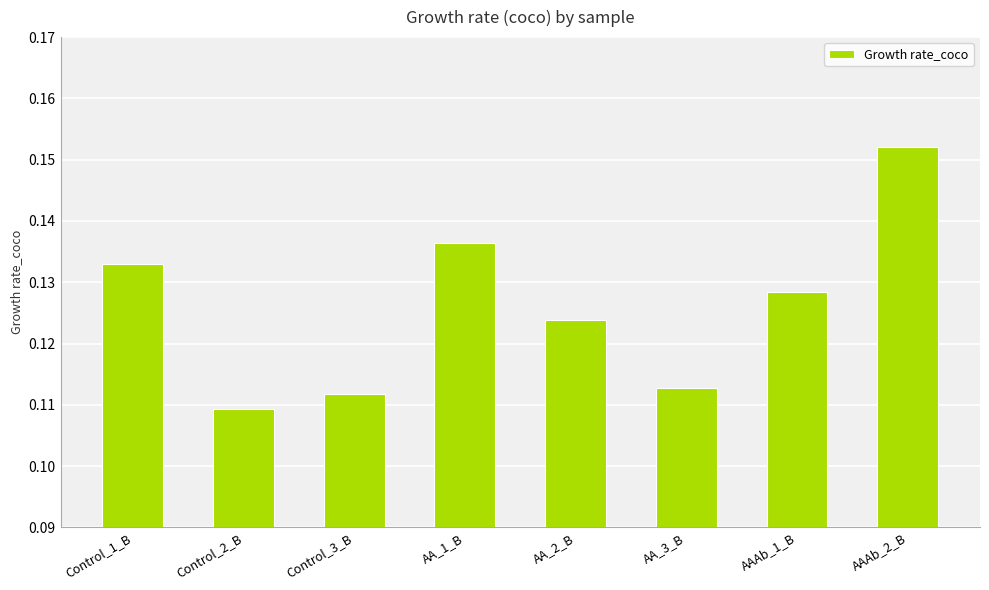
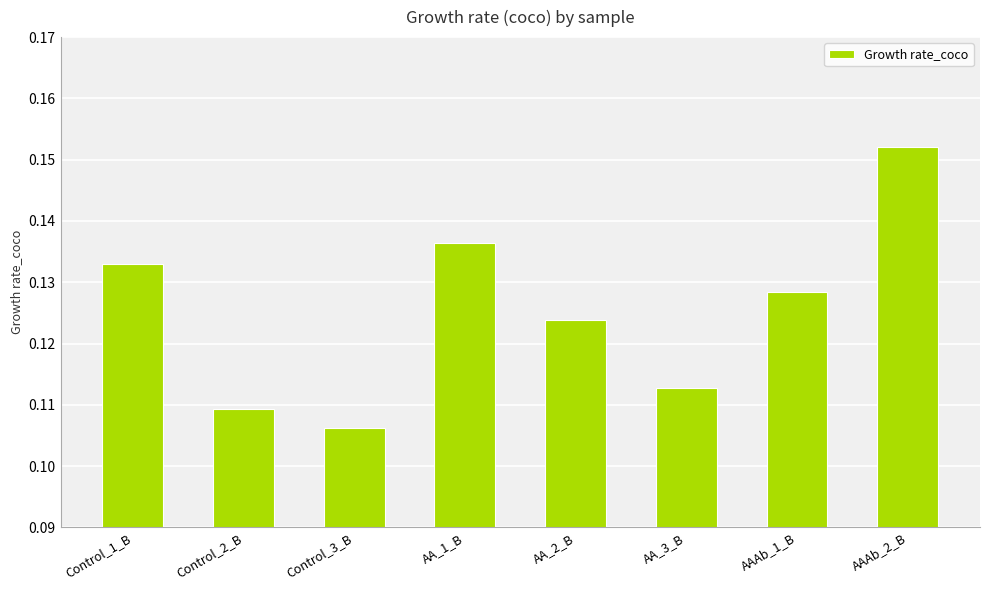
Control_3_B: 0.112 -> 0.106
